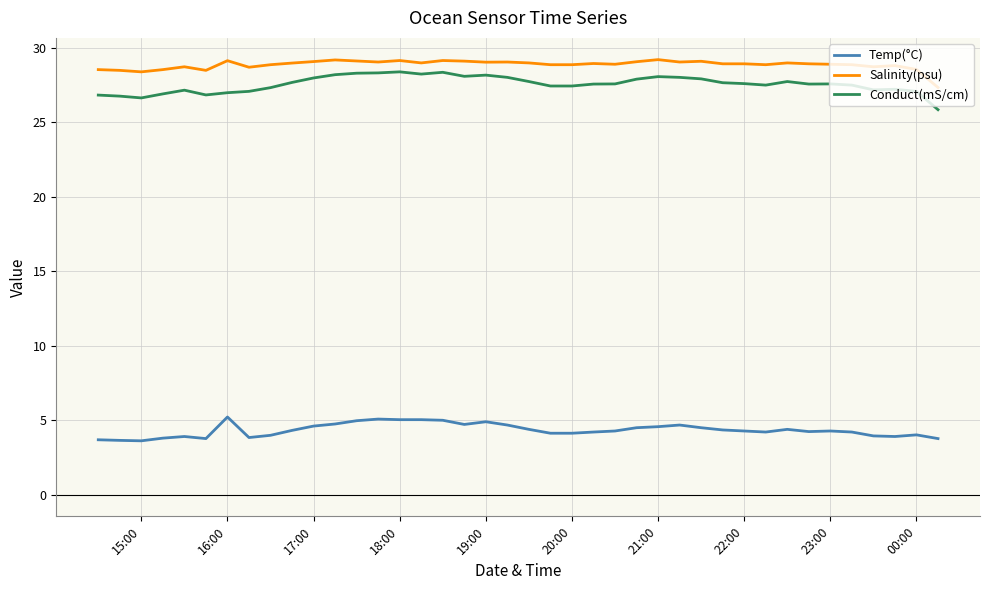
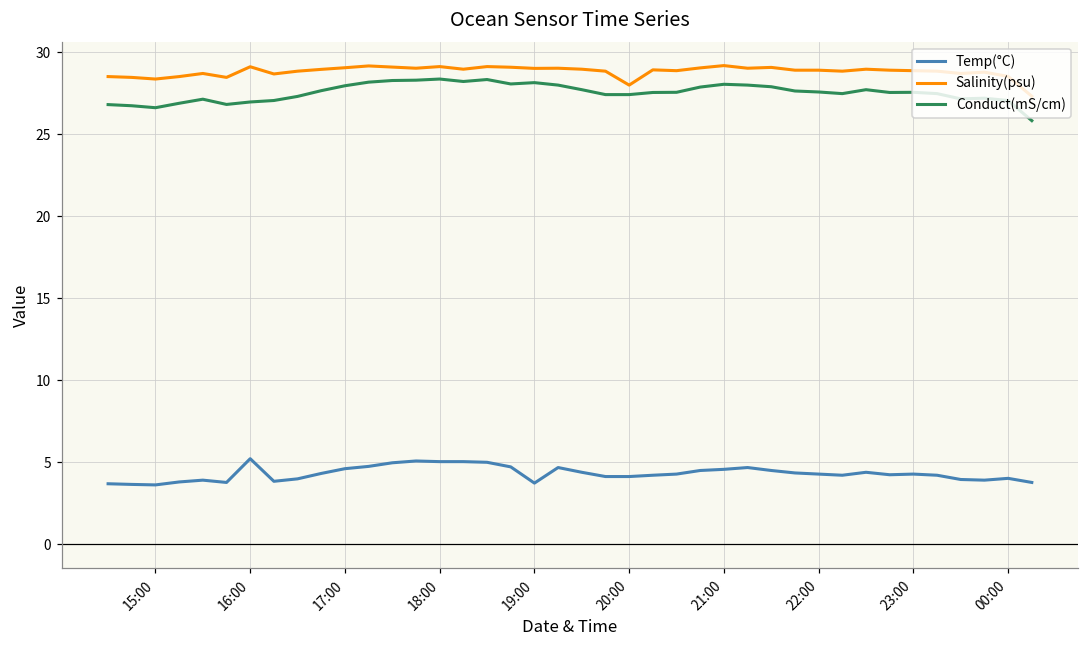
Temp(°C), 19:00: 4.9 -> 3.7
Salinity(psu), 20:00: 28.9 -> 28.0
